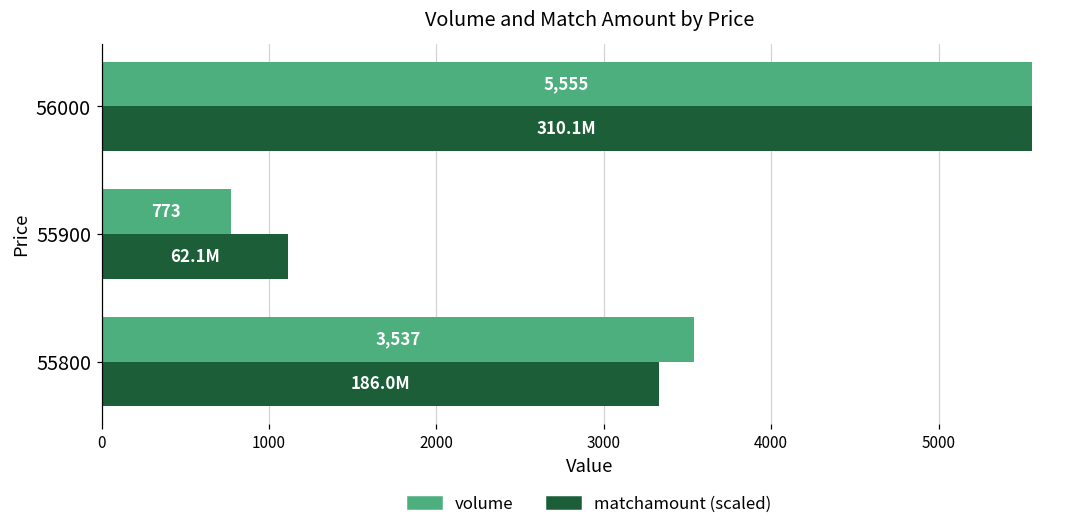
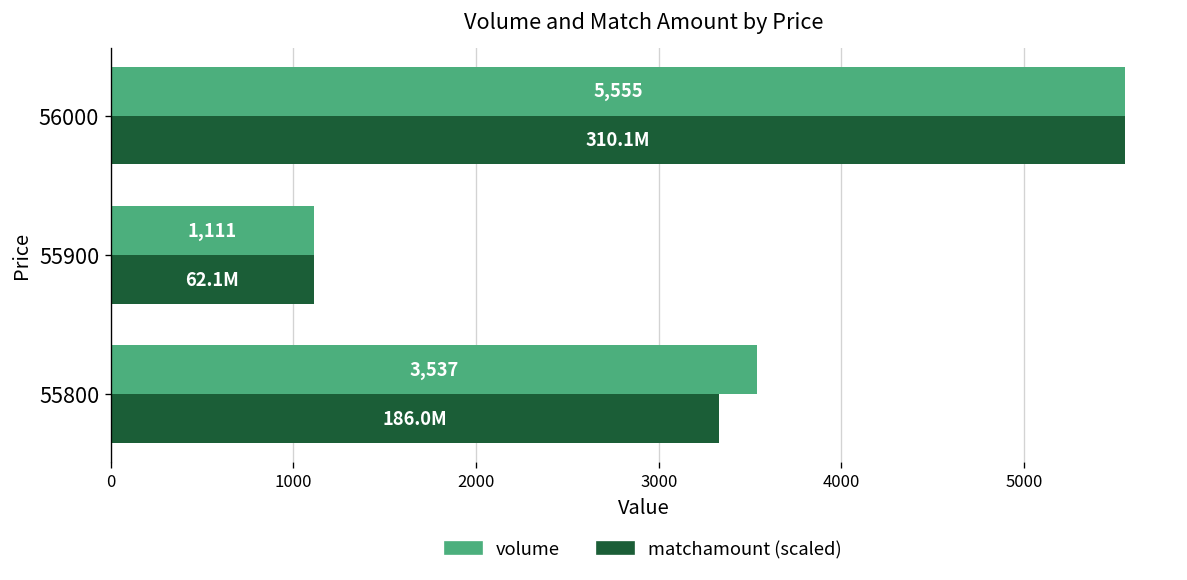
volume, 55900: 773 -> 1,111
